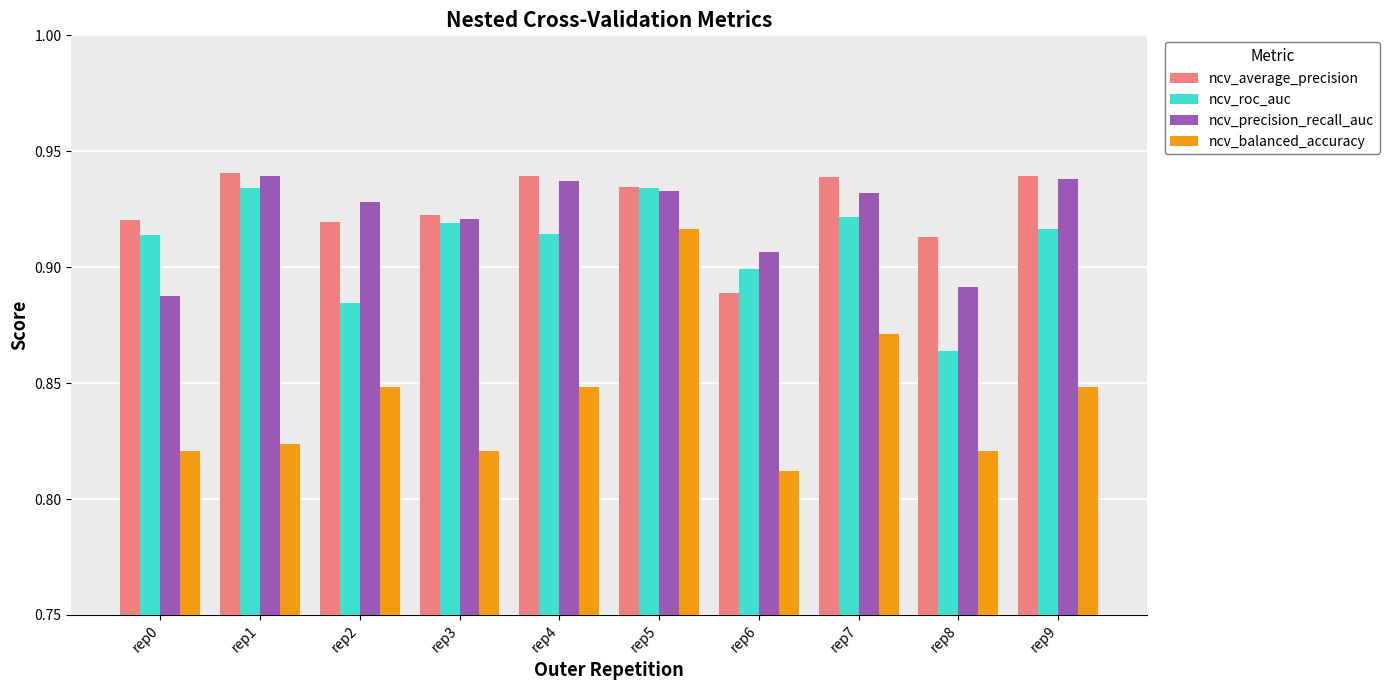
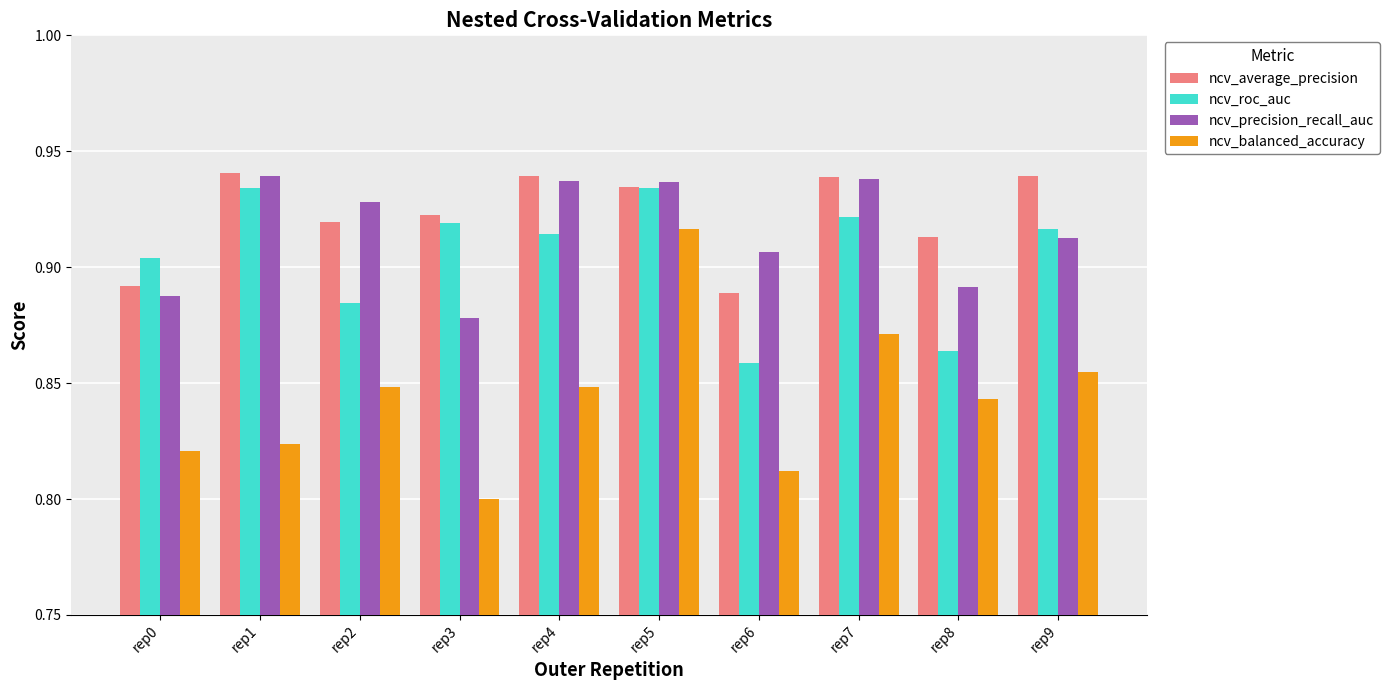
ncv_average_precision, rep0: 0.920 -> 0.892
ncv_roc_auc, rep0: 0.914 -> 0.904
ncv_precision_recall_auc, rep3: 0.921 -> 0.878
ncv_balanced_accuracy, rep3: 0.821 -> 0.800
ncv_precision_recall_auc, rep5: 0.933 -> 0.937
ncv_roc_auc, rep6: 0.899 -> 0.859
ncv_precision_recall_auc, rep7: 0.932 -> 0.938
ncv_balanced_accuracy, rep8: 0.821 -> 0.843
ncv_precision_recall_auc, rep9: 0.938 -> 0.913
ncv_balanced_accuracy, rep9: 0.848 -> 0.855
